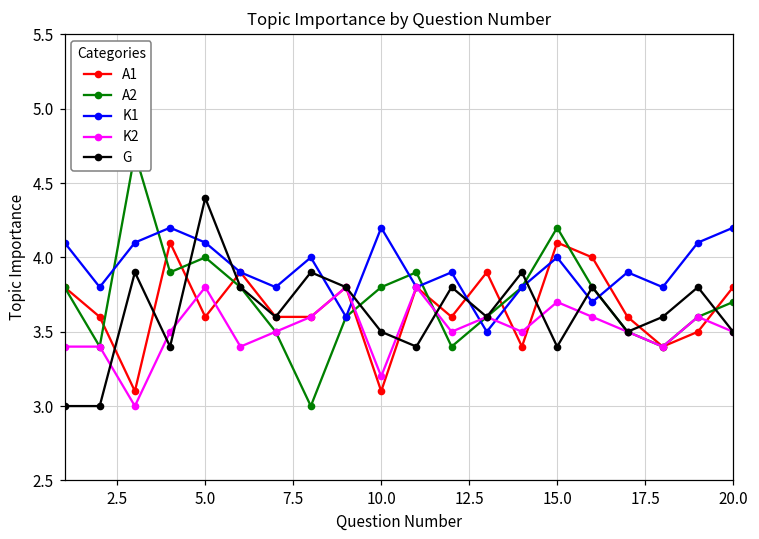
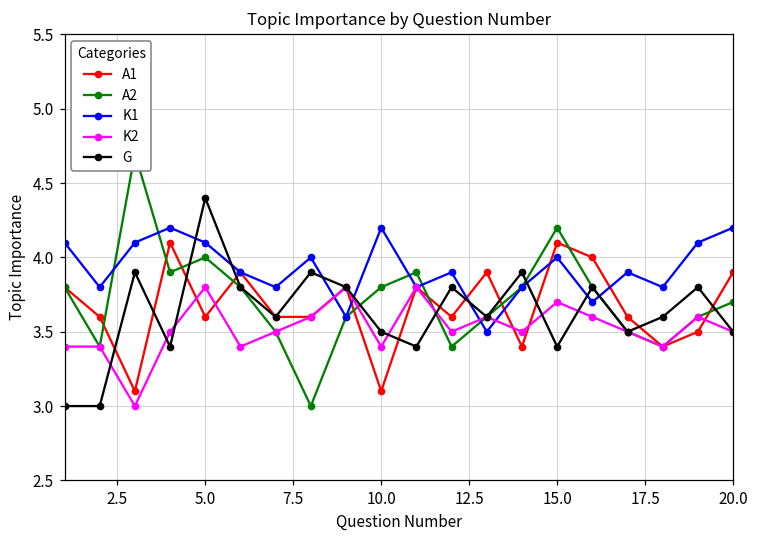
K2, 10.0: 3.2 -> 3.4
A1, 20.0: 3.8 -> 3.9
